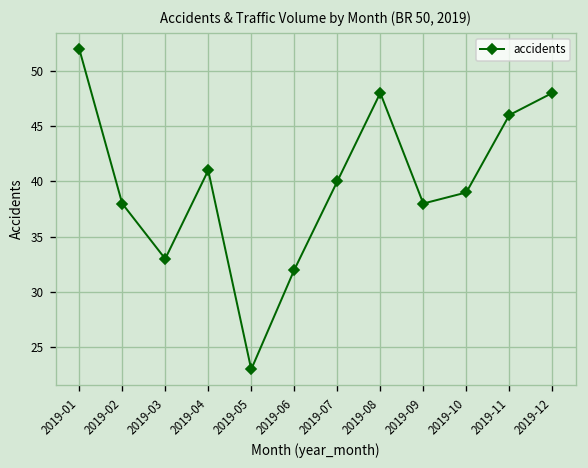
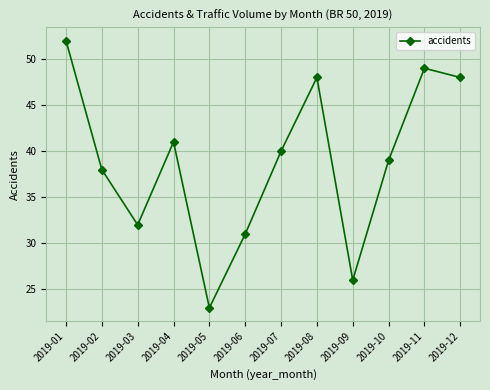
2019-03: 33 -> 32
2019-06: 32 -> 31
2019-09: 38 -> 26
2019-11: 46 -> 49
